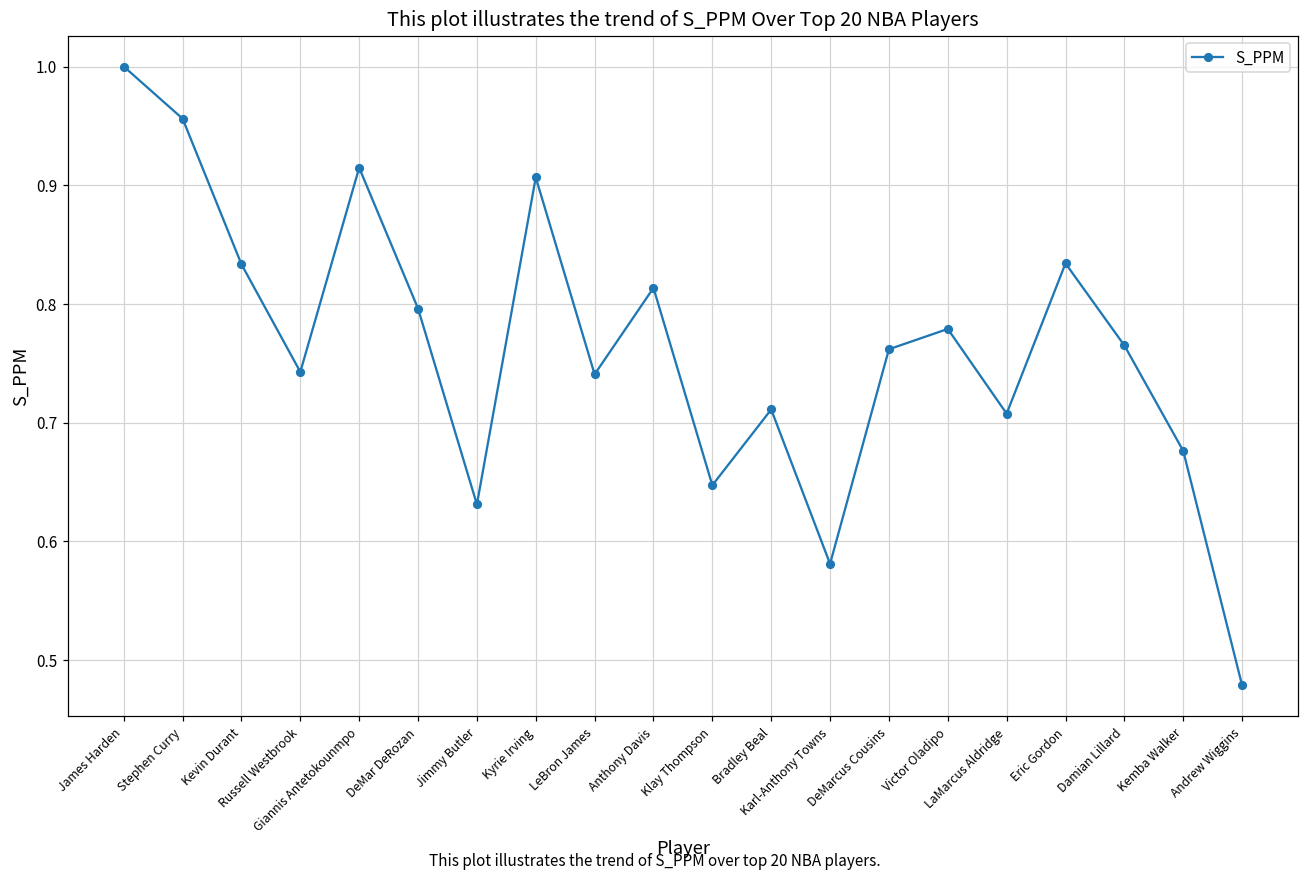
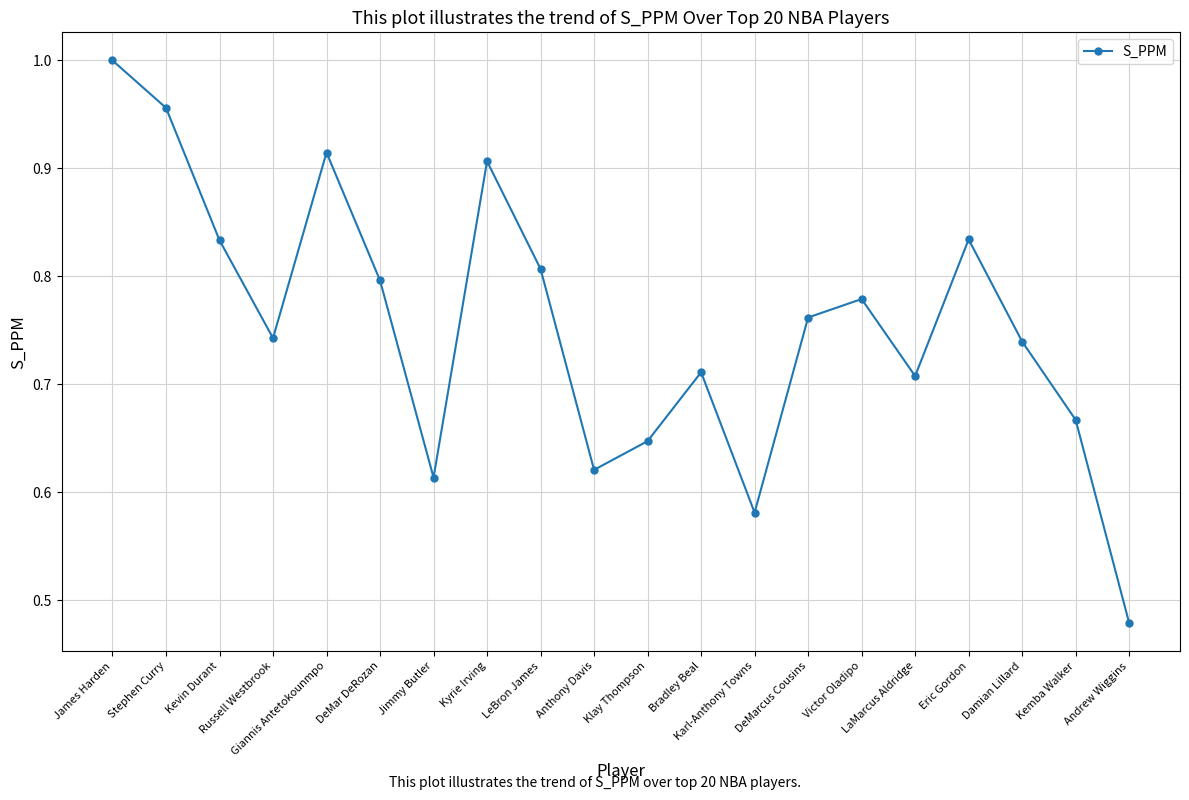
Jimmy Butler: 0.631 -> 0.614
LeBron James: 0.741 -> 0.807
Anthony Davis: 0.814 -> 0.621
Damian Lillard: 0.765 -> 0.740
Kemba Walker: 0.676 -> 0.667
